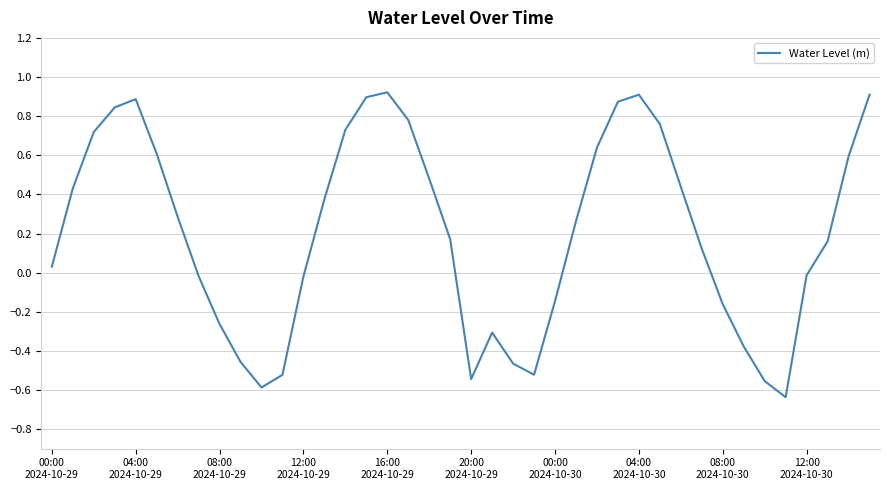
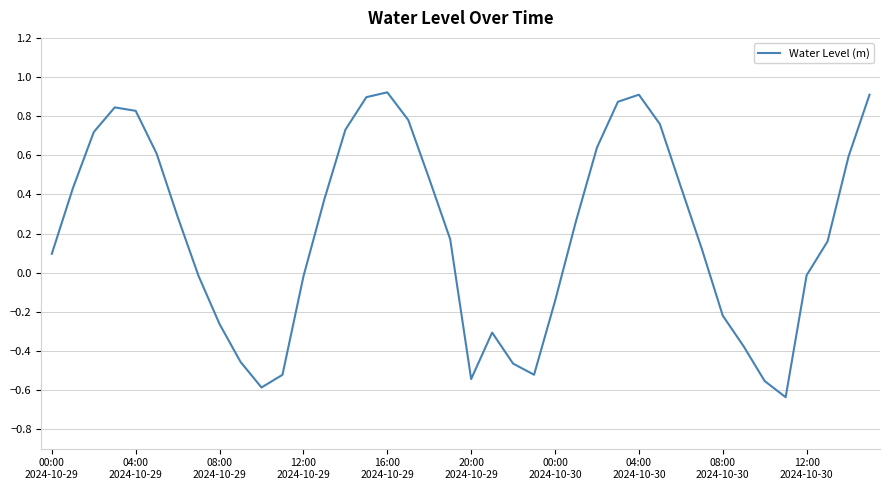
00:00 2024-10-29: 0.03 -> 0.10
04:00 2024-10-29: 0.89 -> 0.83
08:00 2024-10-30: -0.16 -> -0.22
